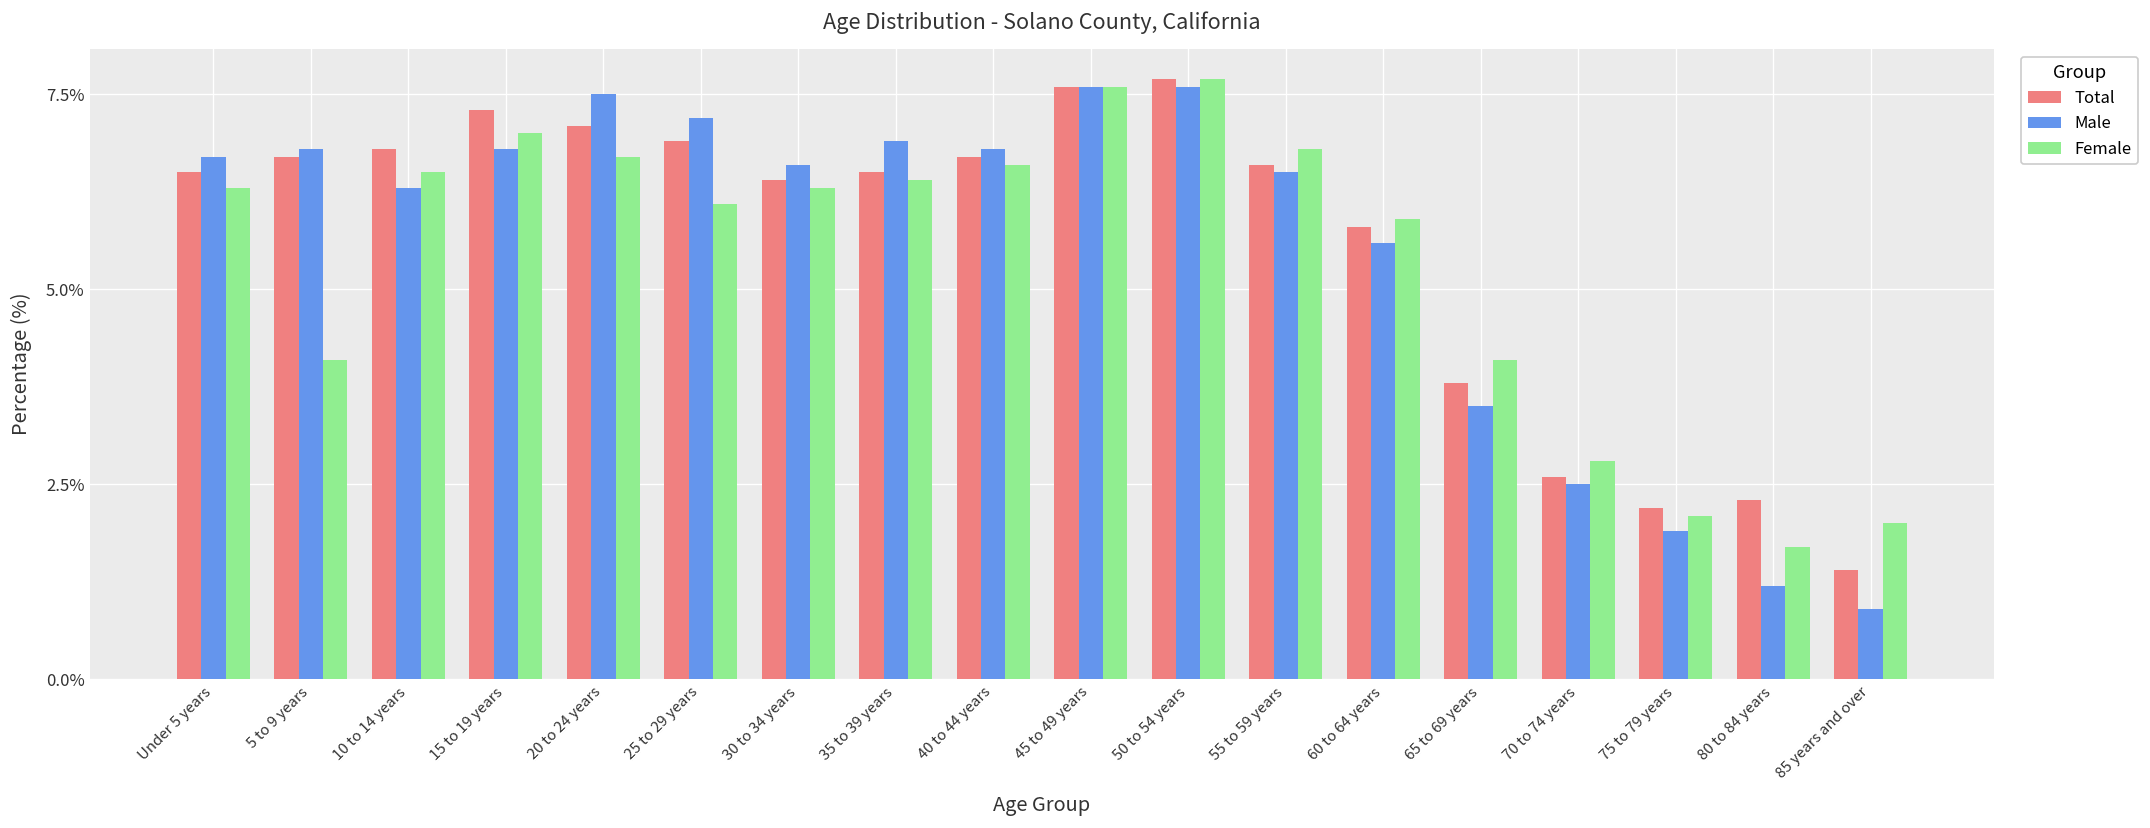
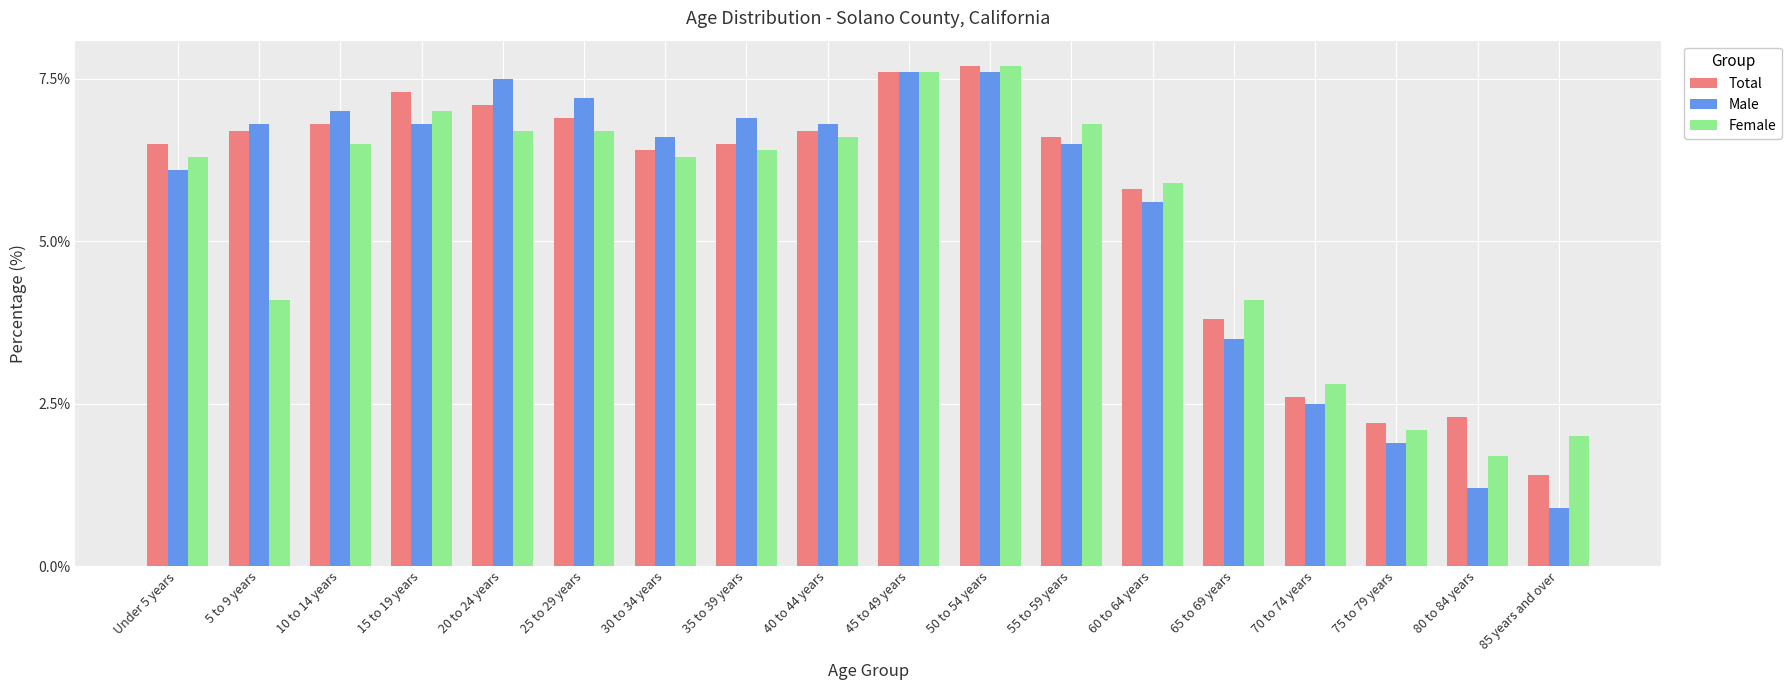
Male, Under 5 years: 6.7% -> 6.1%
Male, 10 to 14 years: 6.3% -> 7.0%
Female, 25 to 29 years: 6.1% -> 6.7%
